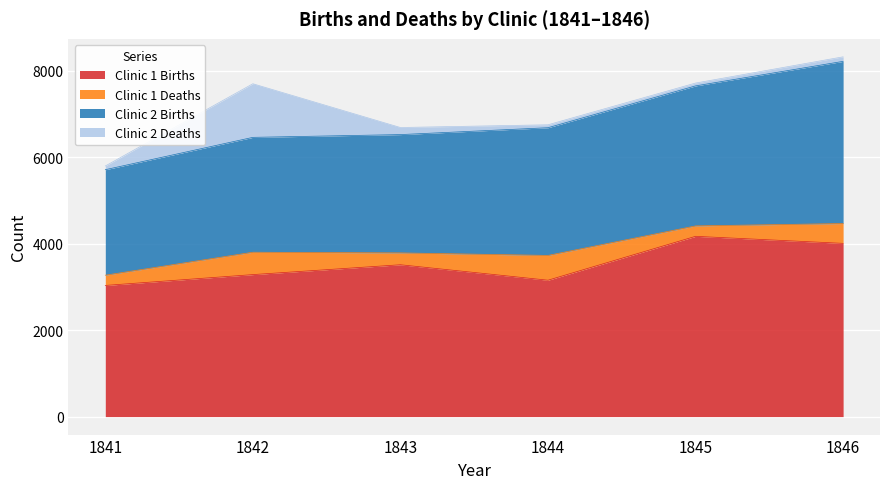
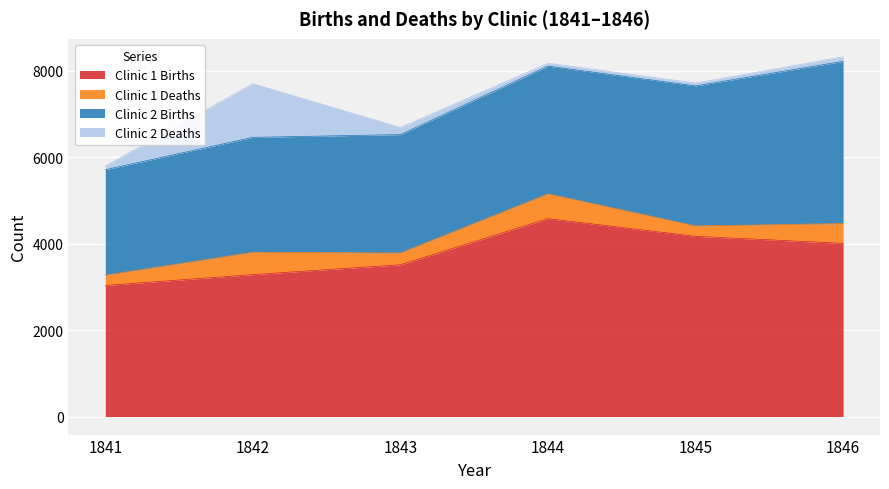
Clinic 1 Births, 1844: 3200 -> 4600
